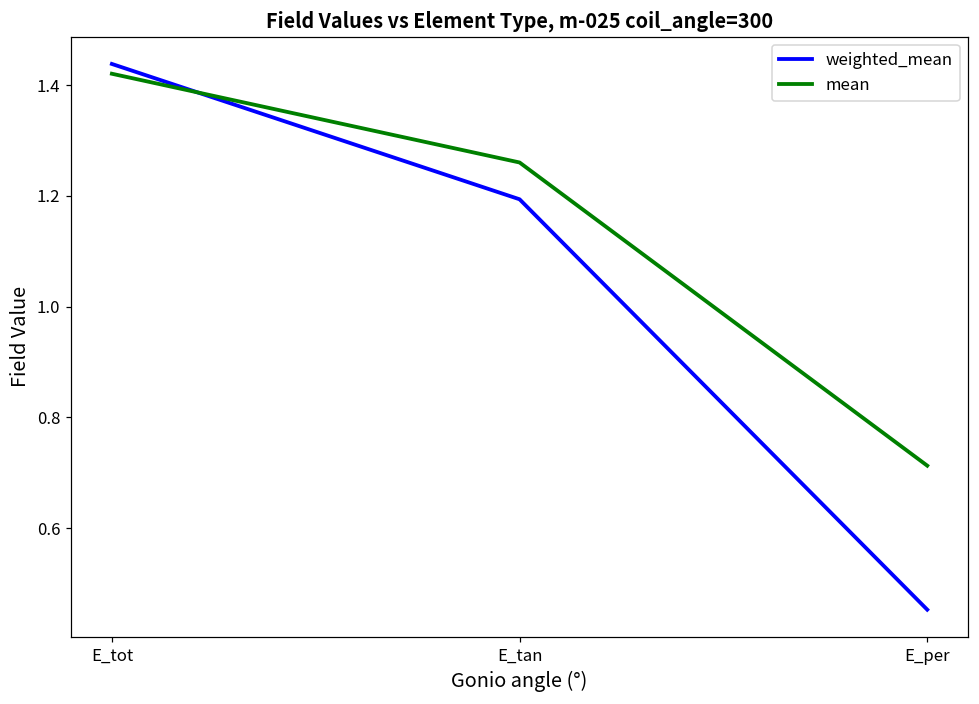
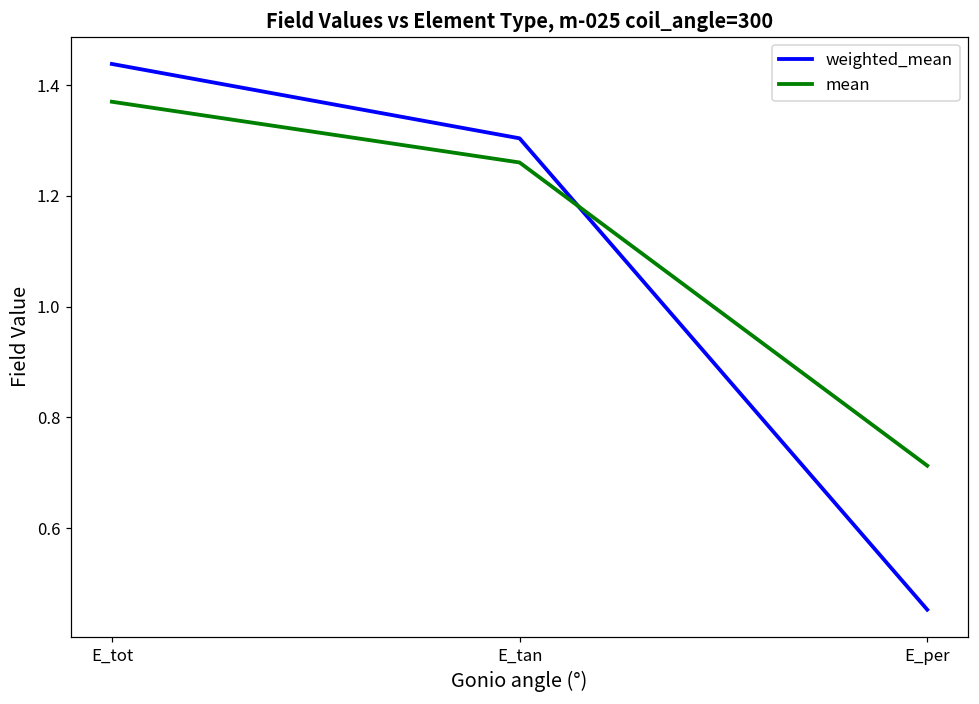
mean, E_tot: 1.42 -> 1.37
weighted_mean, E_tan: 1.19 -> 1.30
